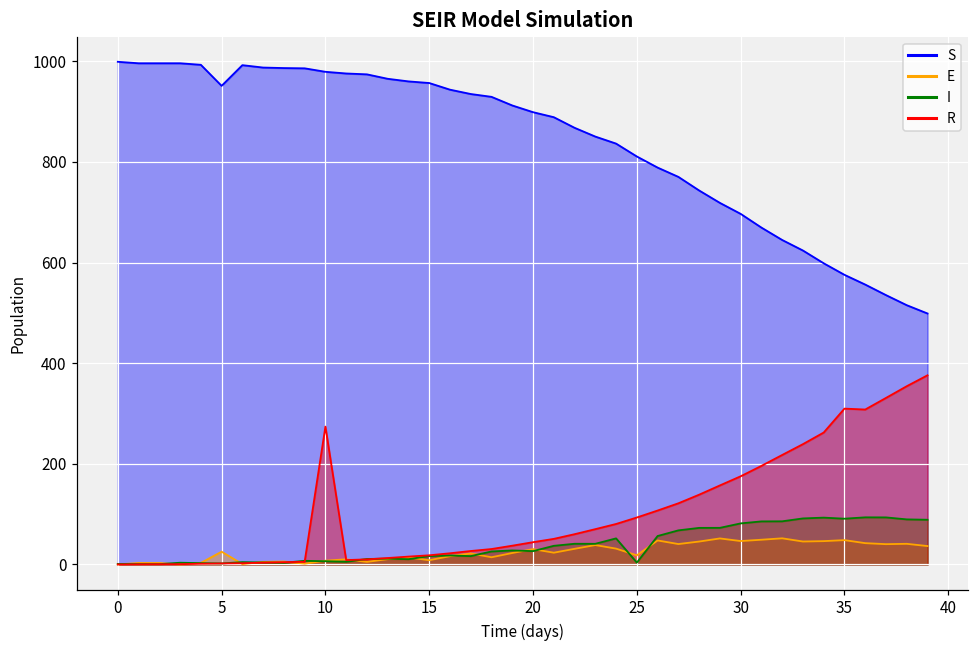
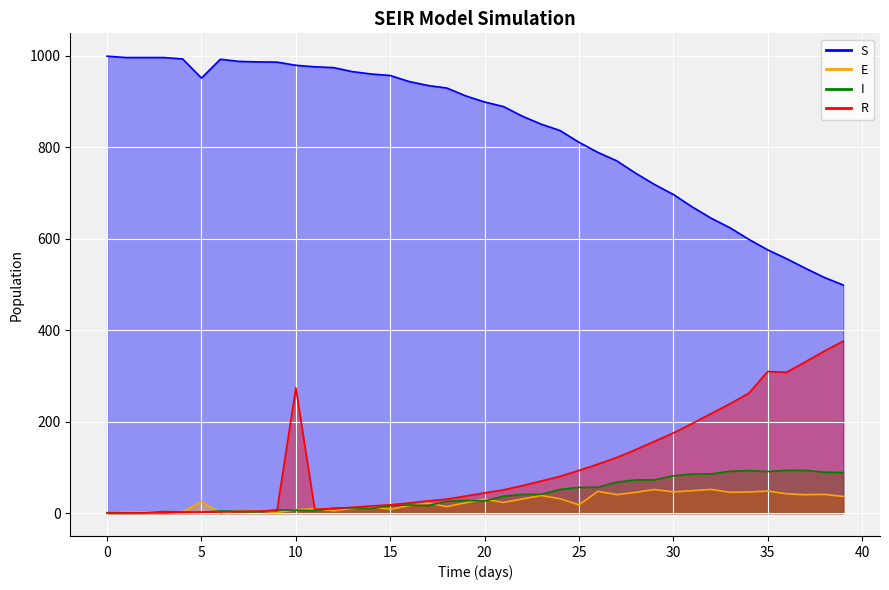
I, 25: 0 -> 60
